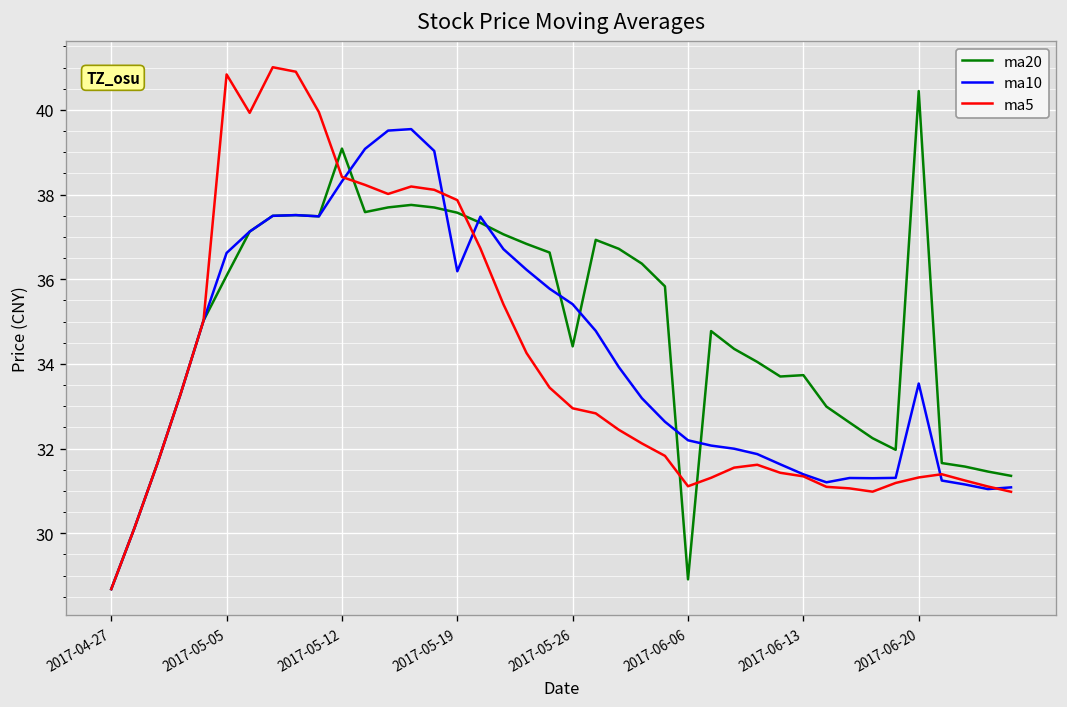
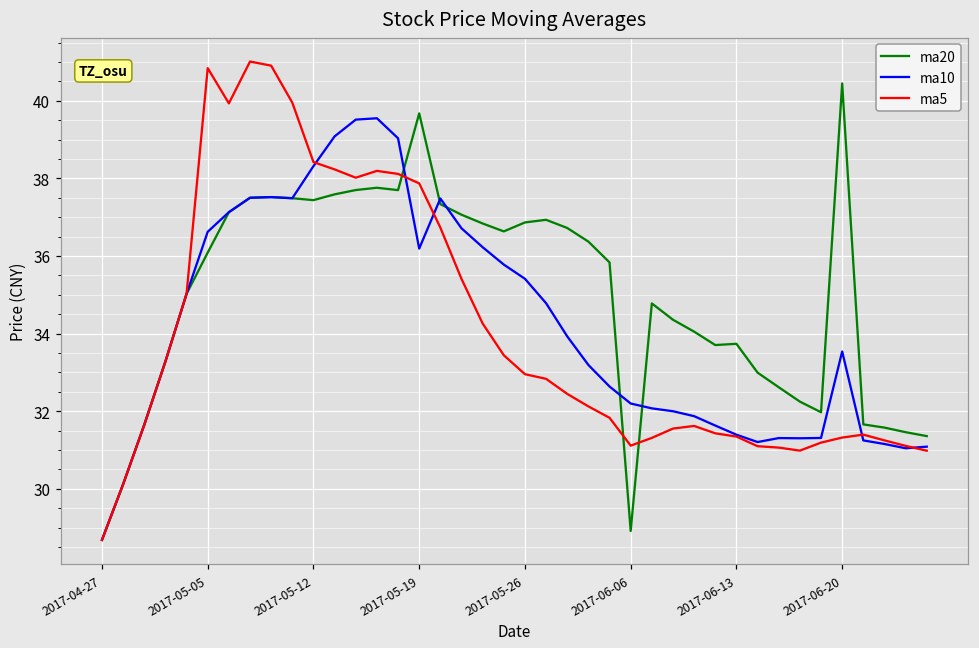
ma20, 2017-05-12: 39.1 -> 37.4
ma20, 2017-05-19: 37.6 -> 39.7
ma20, 2017-05-26: 34.4 -> 36.9
